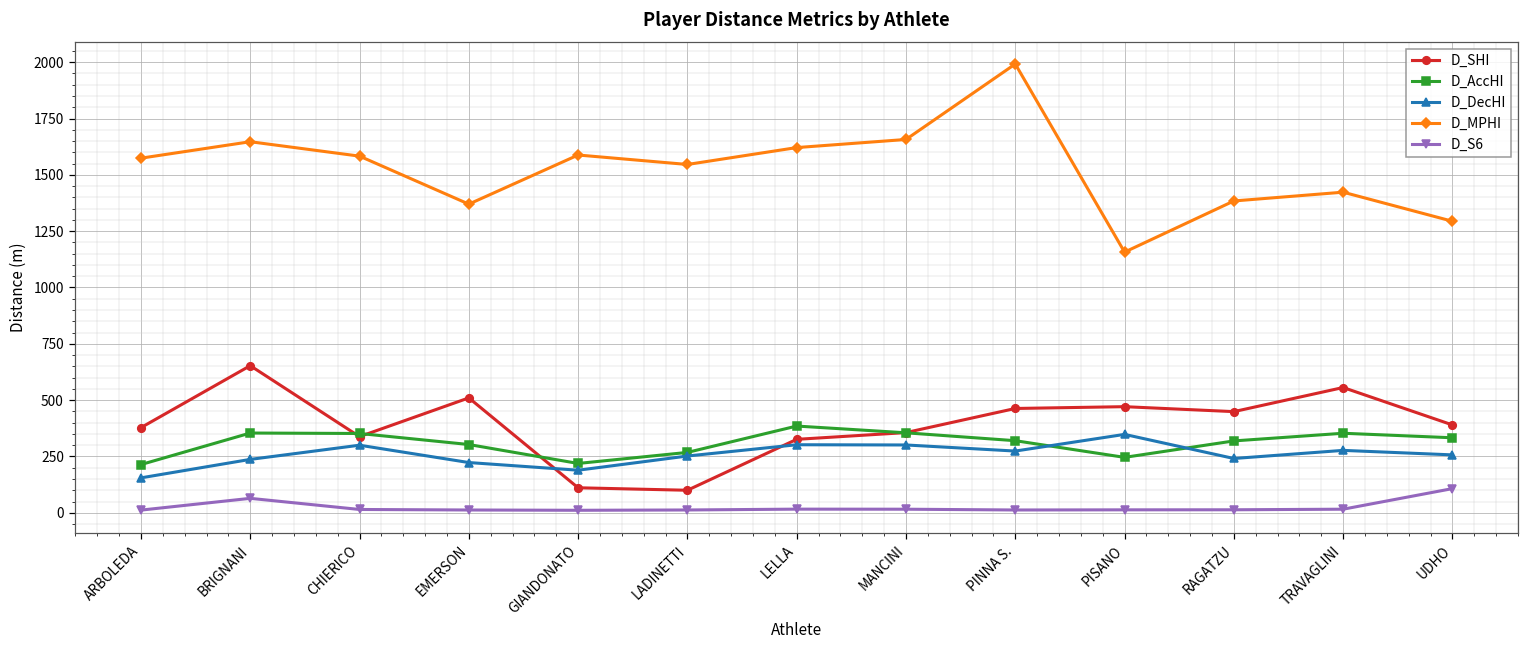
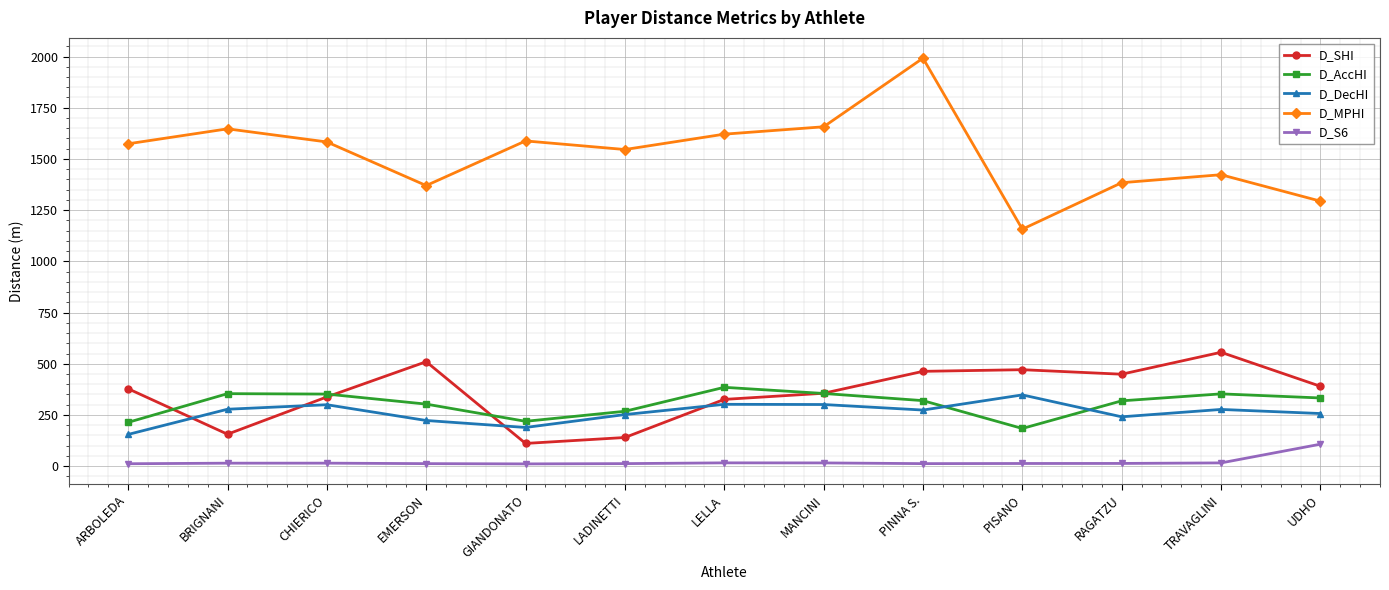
D_SHI, BRIGNANI: 650 -> 160
D_DecHI, BRIGNANI: 240 -> 280
D_S6, BRIGNANI: 60 -> 10
D_SHI, LADINETTI: 100 -> 140
D_AccHI, PISANO: 250 -> 180
